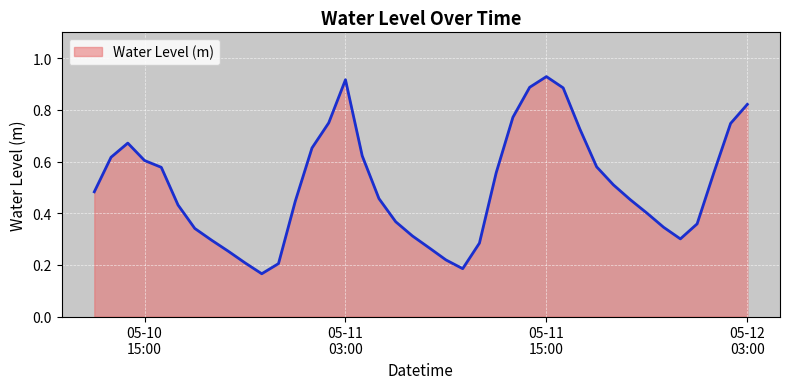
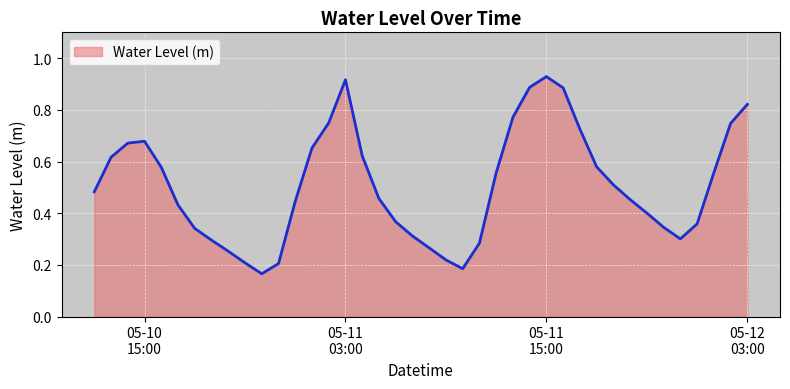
05-10 15:00: 0.60 -> 0.68
